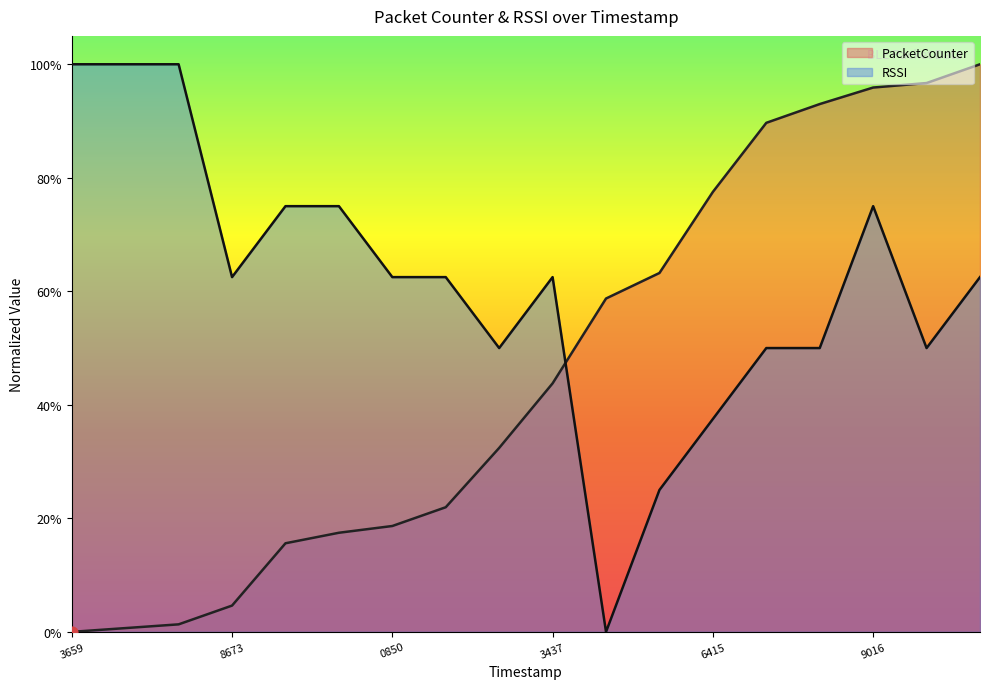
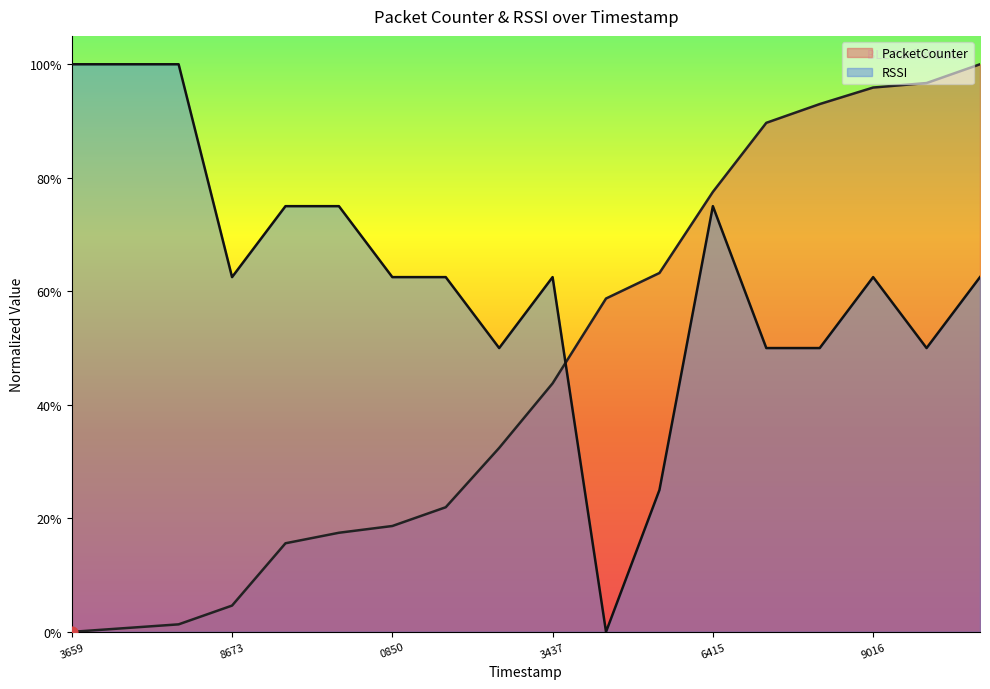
RSSI, 6415: 37% -> 75%
RSSI, 9016: 75% -> 62%
